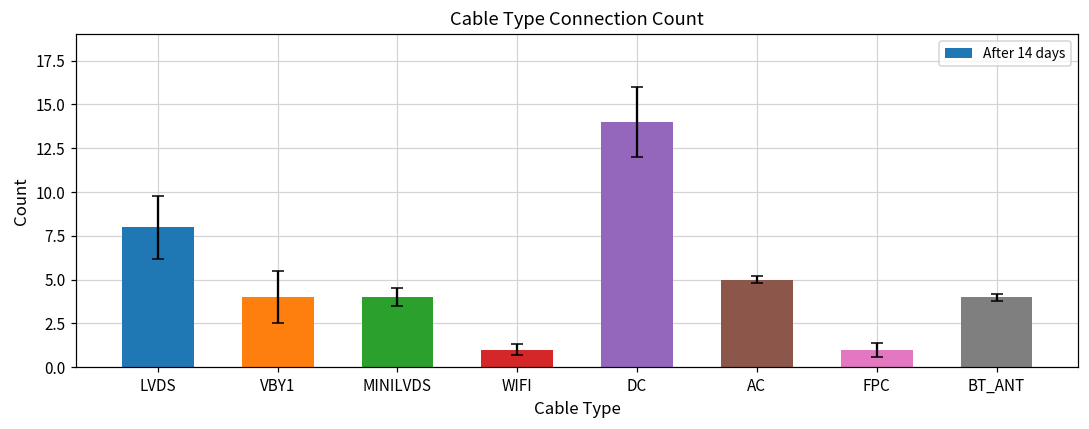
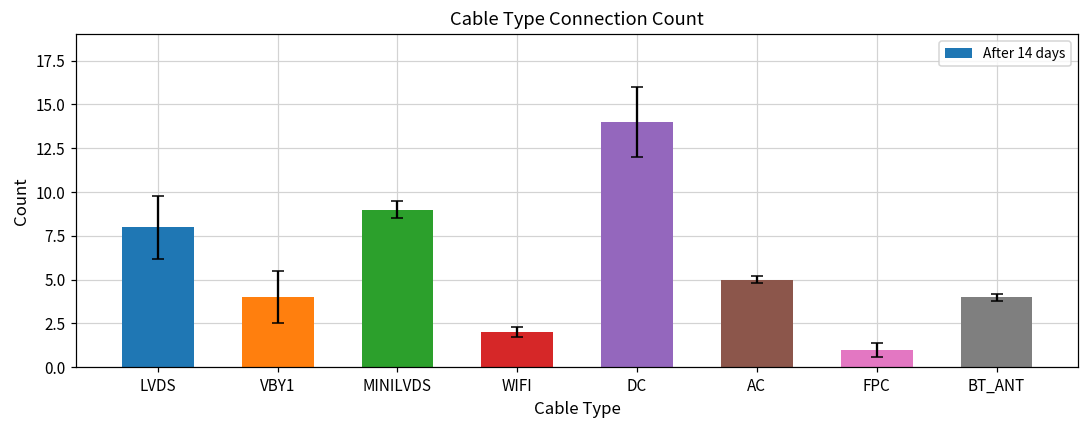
After 14 days, MINILVDS: 4 -> 9
After 14 days, WIFI: 1 -> 2
